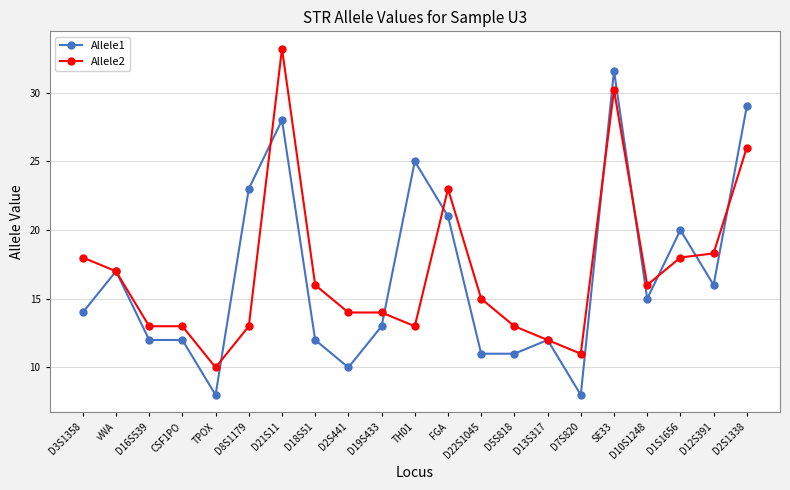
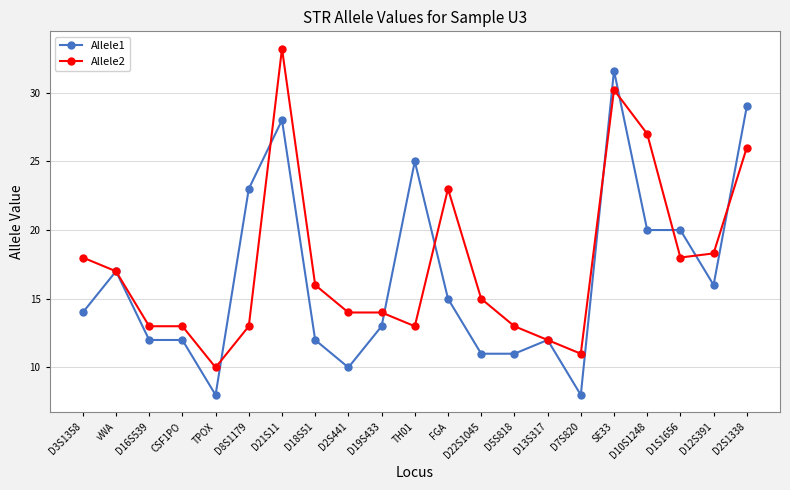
Allele1, FGA: 21 -> 15
Allele1, D10S1248: 15 -> 20
Allele2, D10S1248: 16 -> 27
